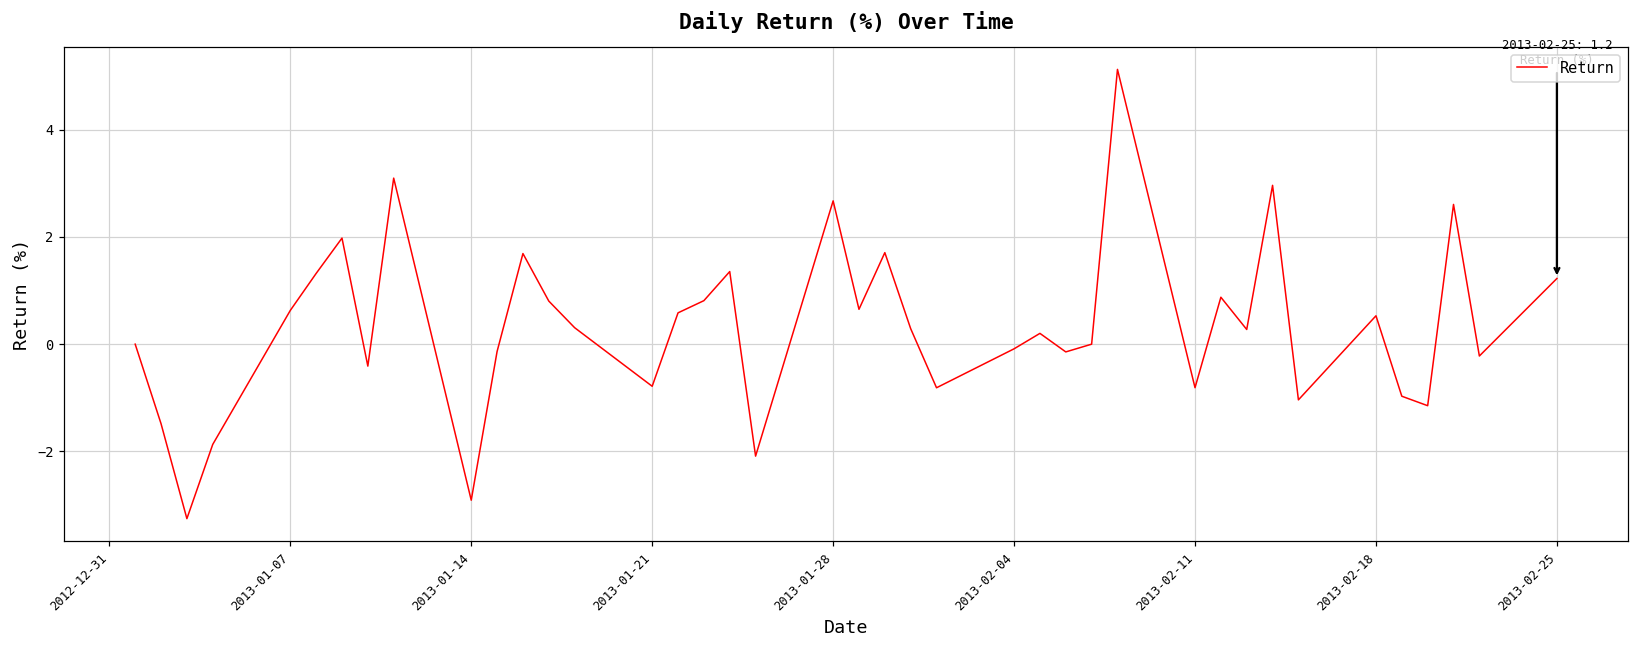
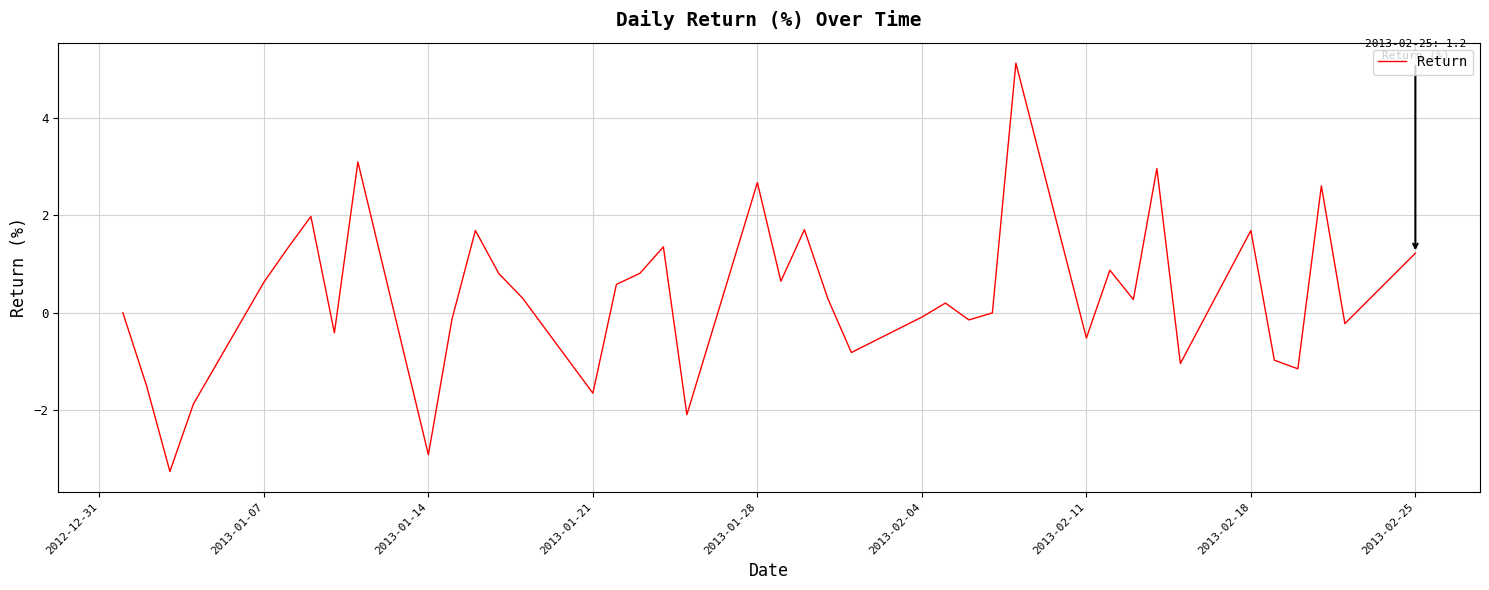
2013-01-21: -0.8 -> -1.6
2013-02-11: -0.8 -> -0.5
2013-02-18: 0.5 -> 1.7
